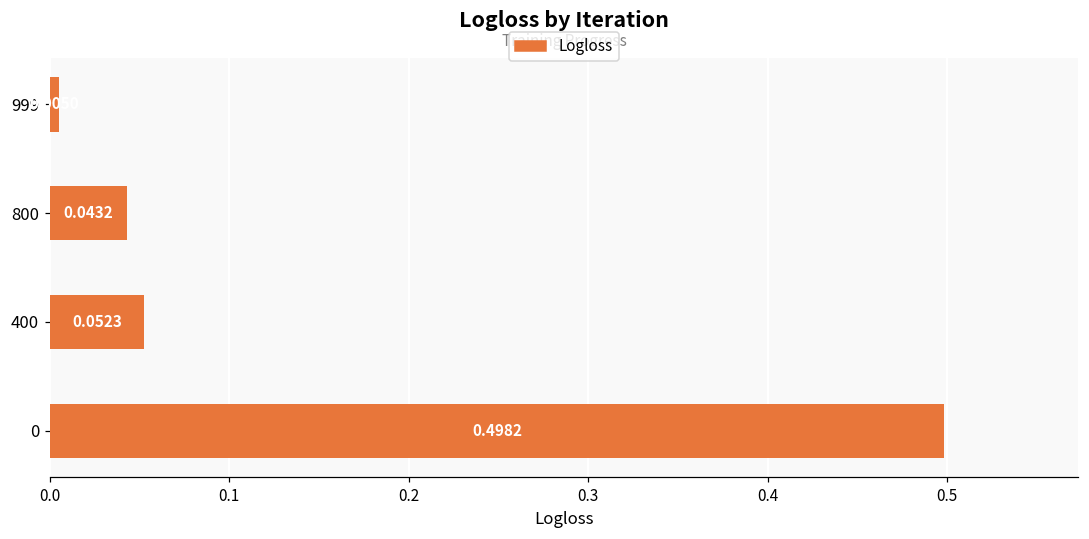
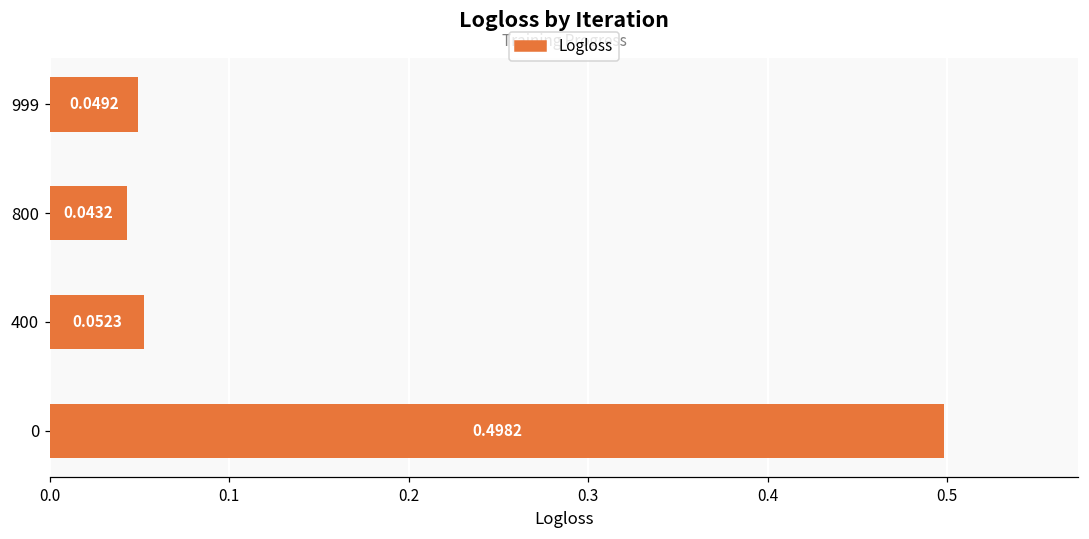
999: 0.005 -> 0.049
